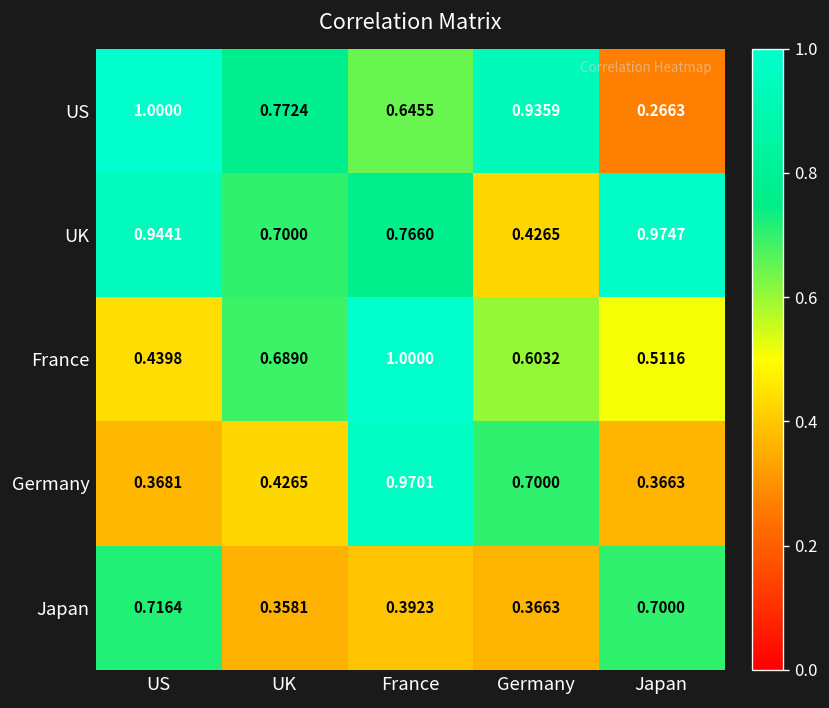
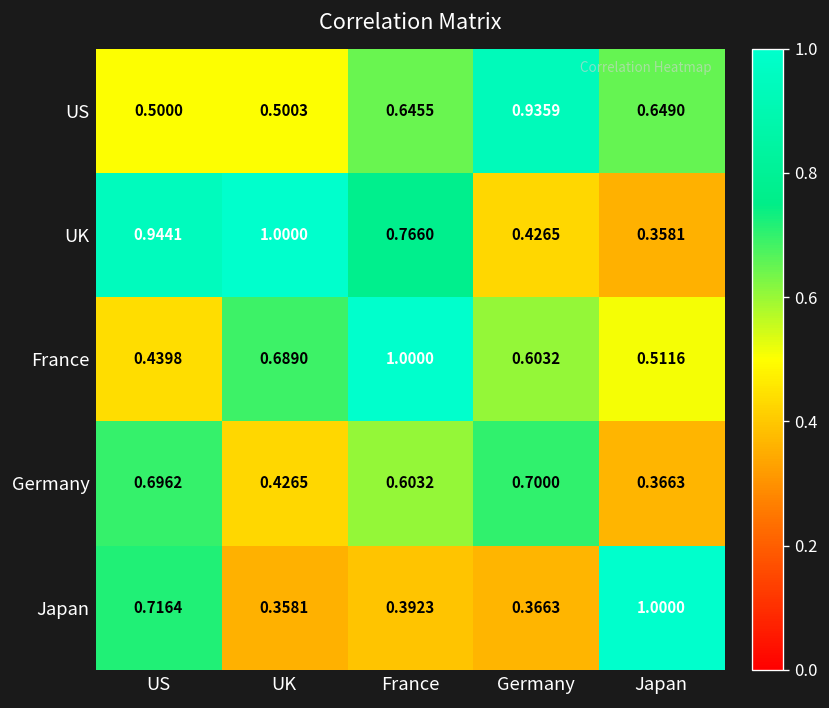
US, US: 1.0000 -> 0.5000
US, UK: 0.7724 -> 0.5003
US, Japan: 0.2663 -> 0.6490
UK, UK: 0.7000 -> 1.0000
UK, Japan: 0.9747 -> 0.3581
Germany, US: 0.3681 -> 0.6962
Germany, France: 0.9701 -> 0.6032
Japan, Japan: 0.7000 -> 1.0000
